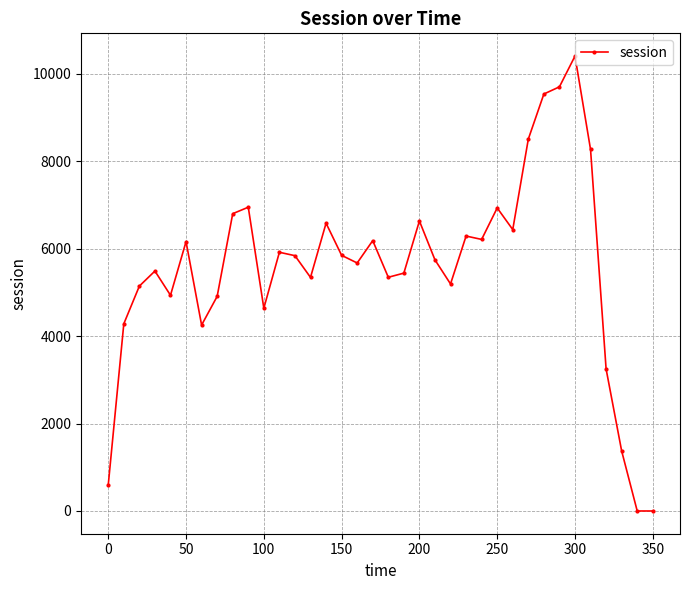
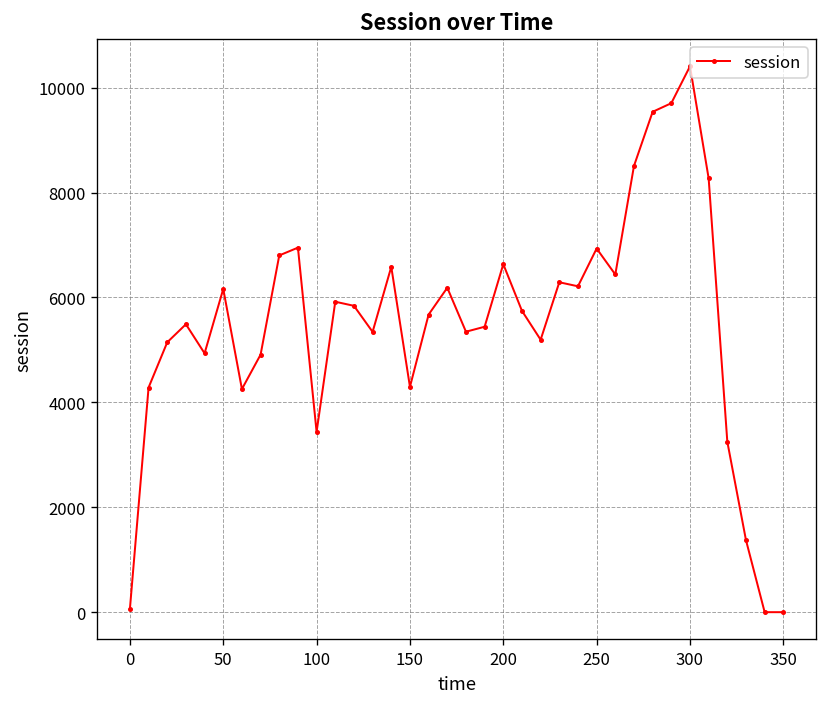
0: 600 -> 100
100: 4600 -> 3400
150: 5800 -> 4300
